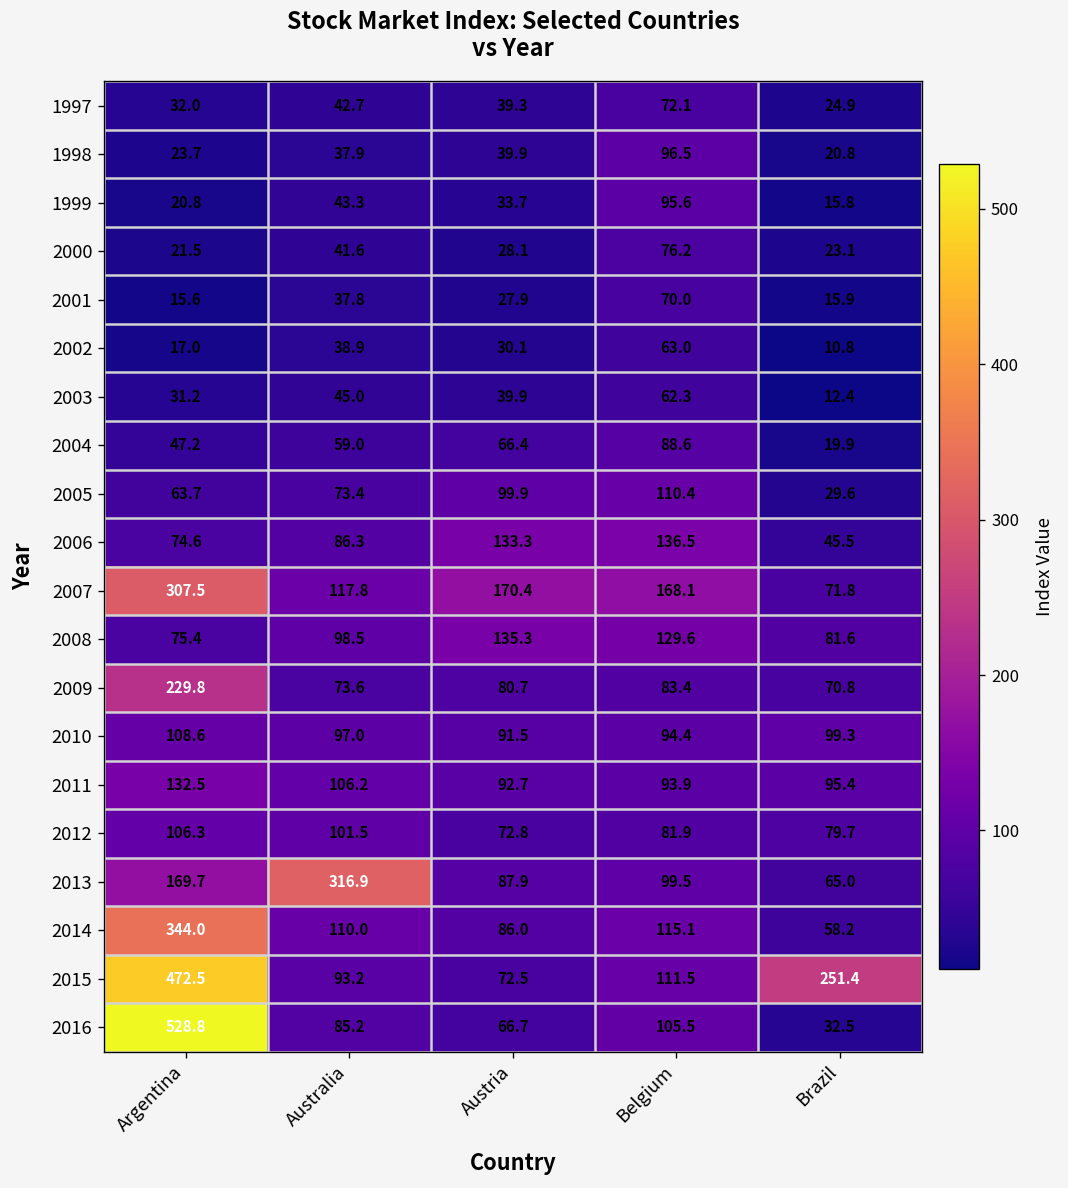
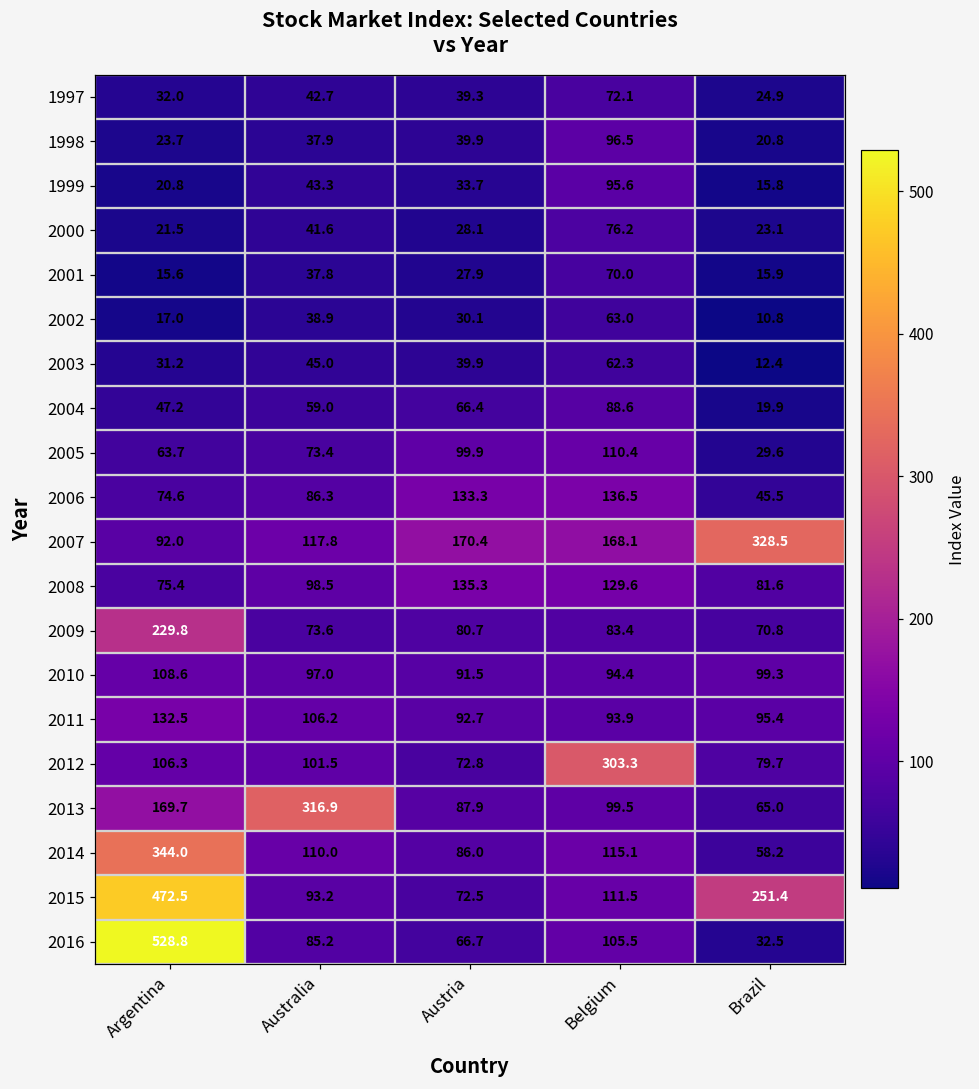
2007, Argentina: 307.5 -> 92.0
2007, Brazil: 71.8 -> 328.5
2012, Belgium: 81.9 -> 303.3
